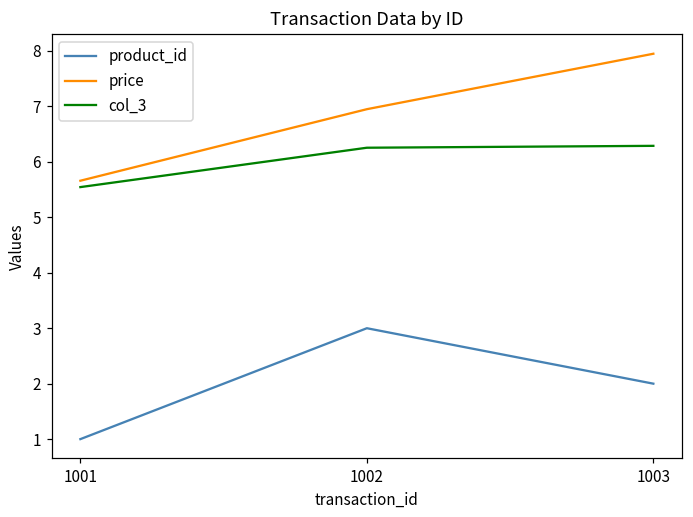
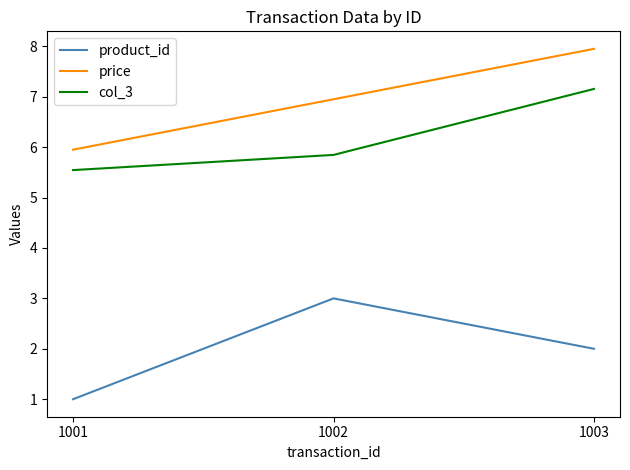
price, 1001: 5.7 -> 6.0
col_3, 1002: 6.3 -> 5.8
col_3, 1003: 6.3 -> 7.2
